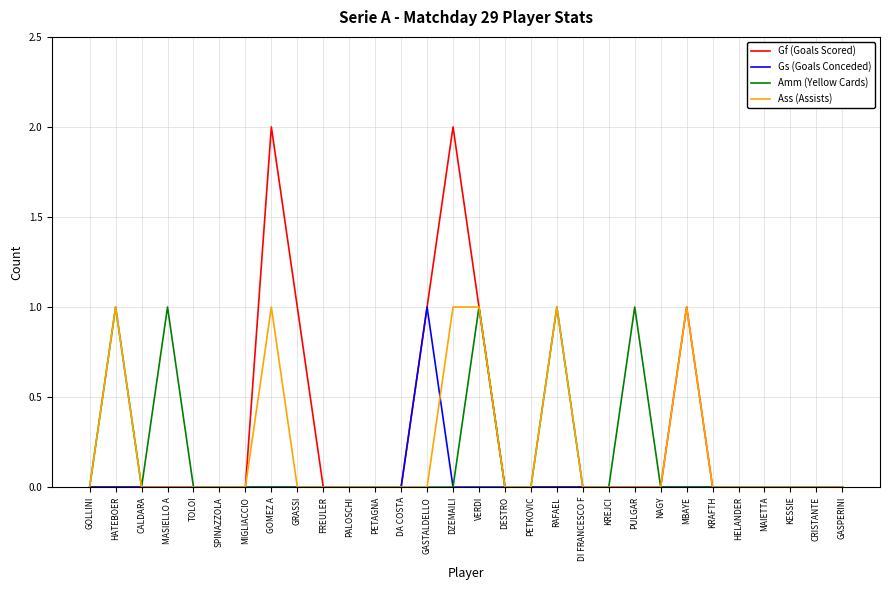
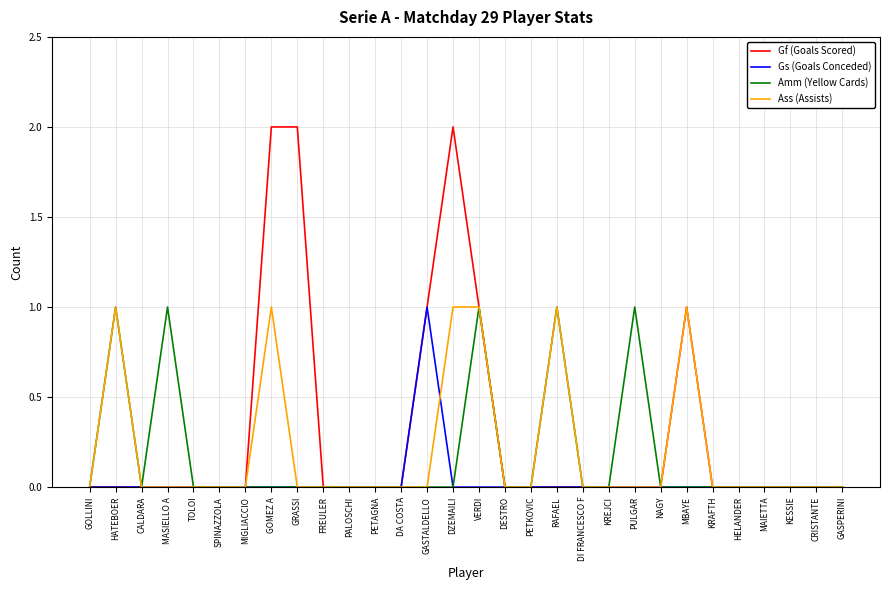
Gf (Goals Scored), GRASSI: 1 -> 2
